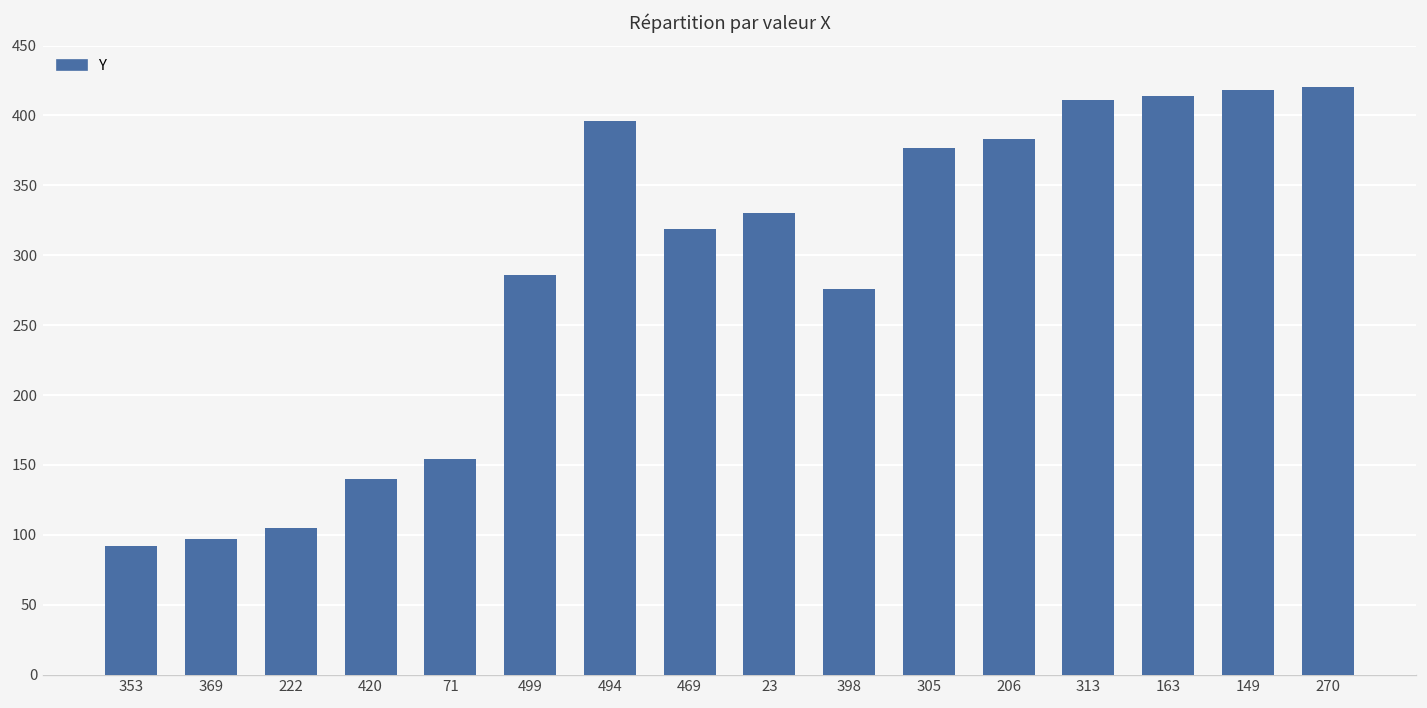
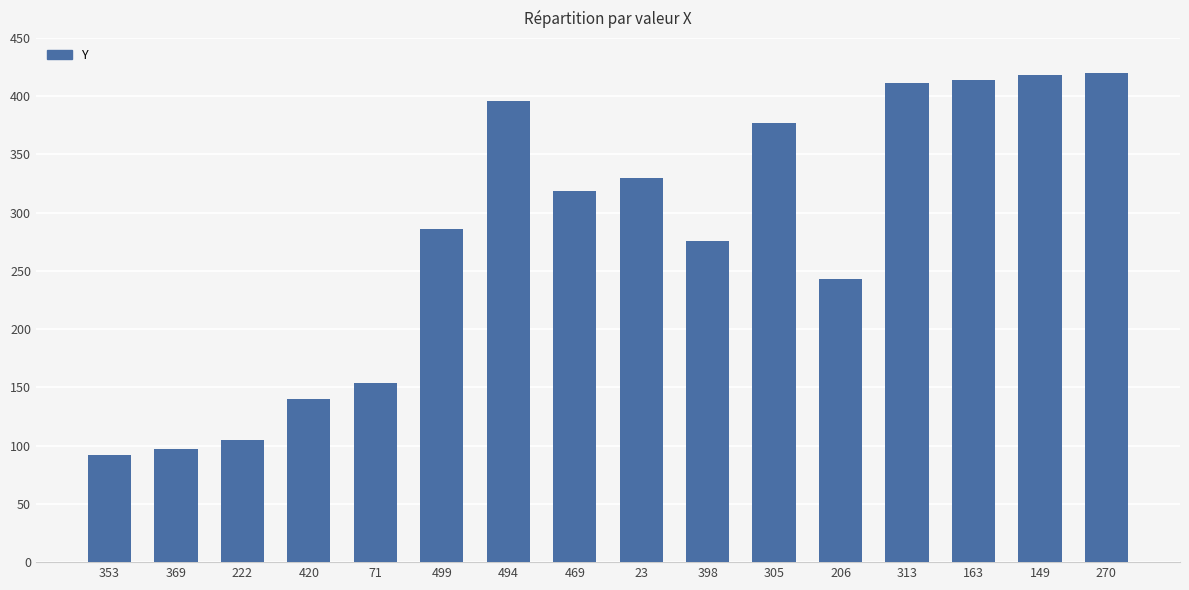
206: 383 -> 243
